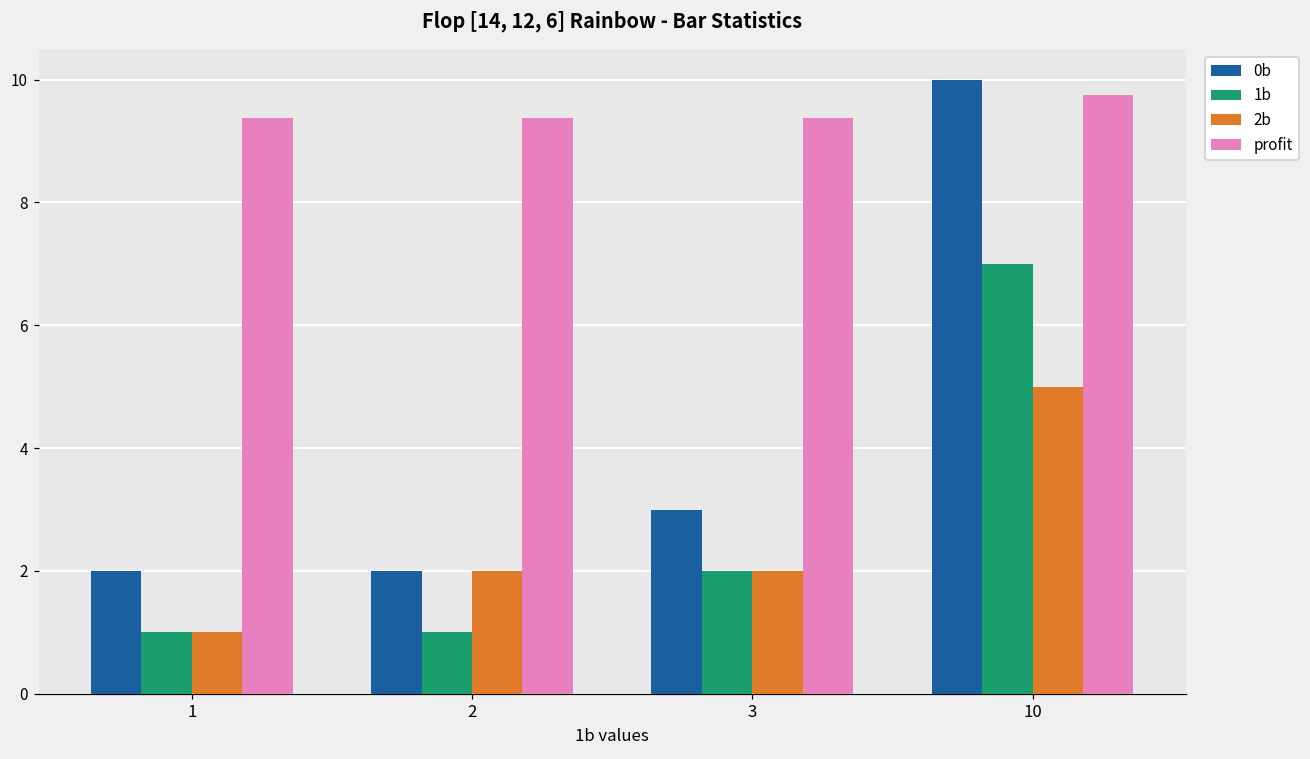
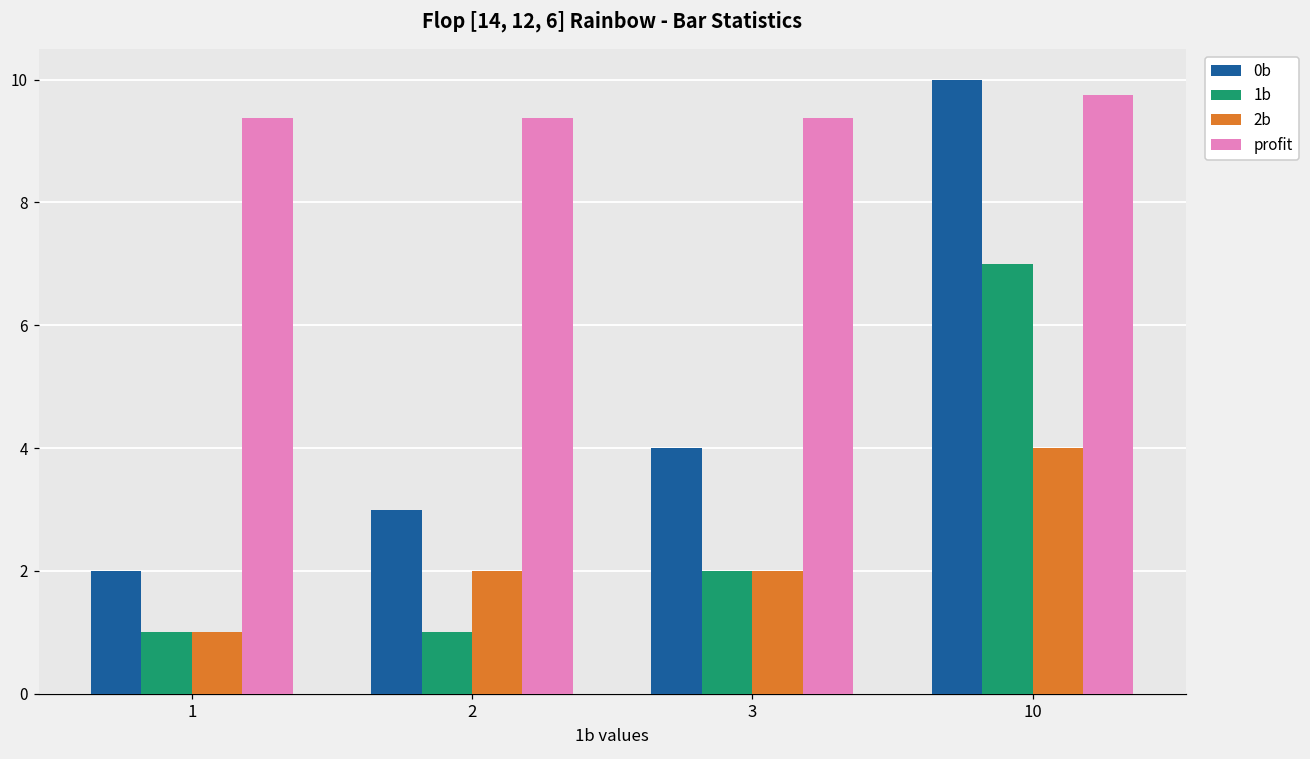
0b, 2: 2 -> 3
0b, 3: 3 -> 4
2b, 10: 5 -> 4
